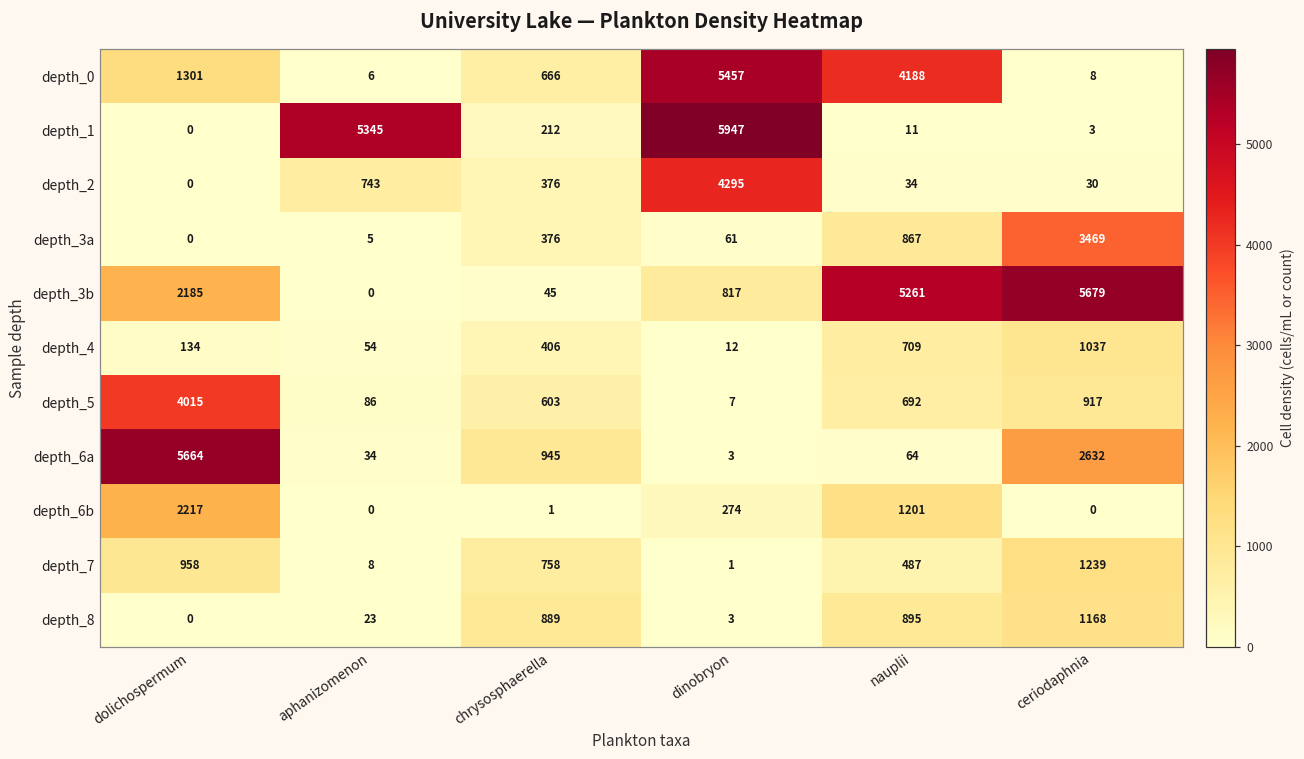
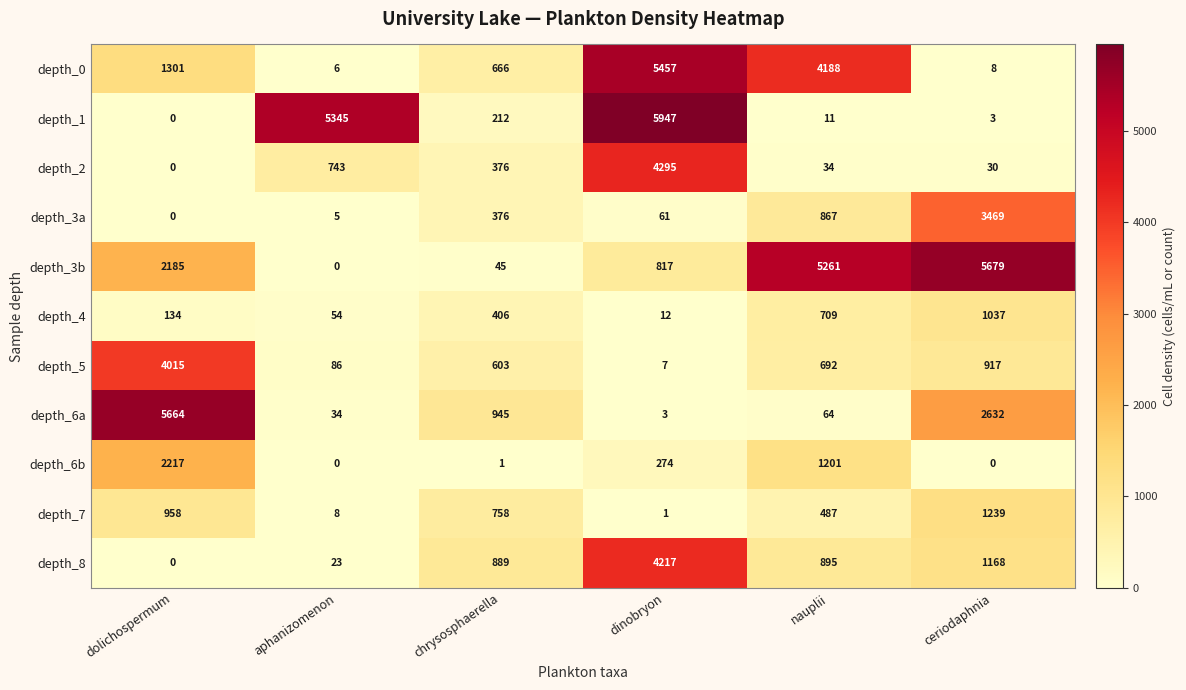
depth_8, dinobryon: 3 -> 4217
